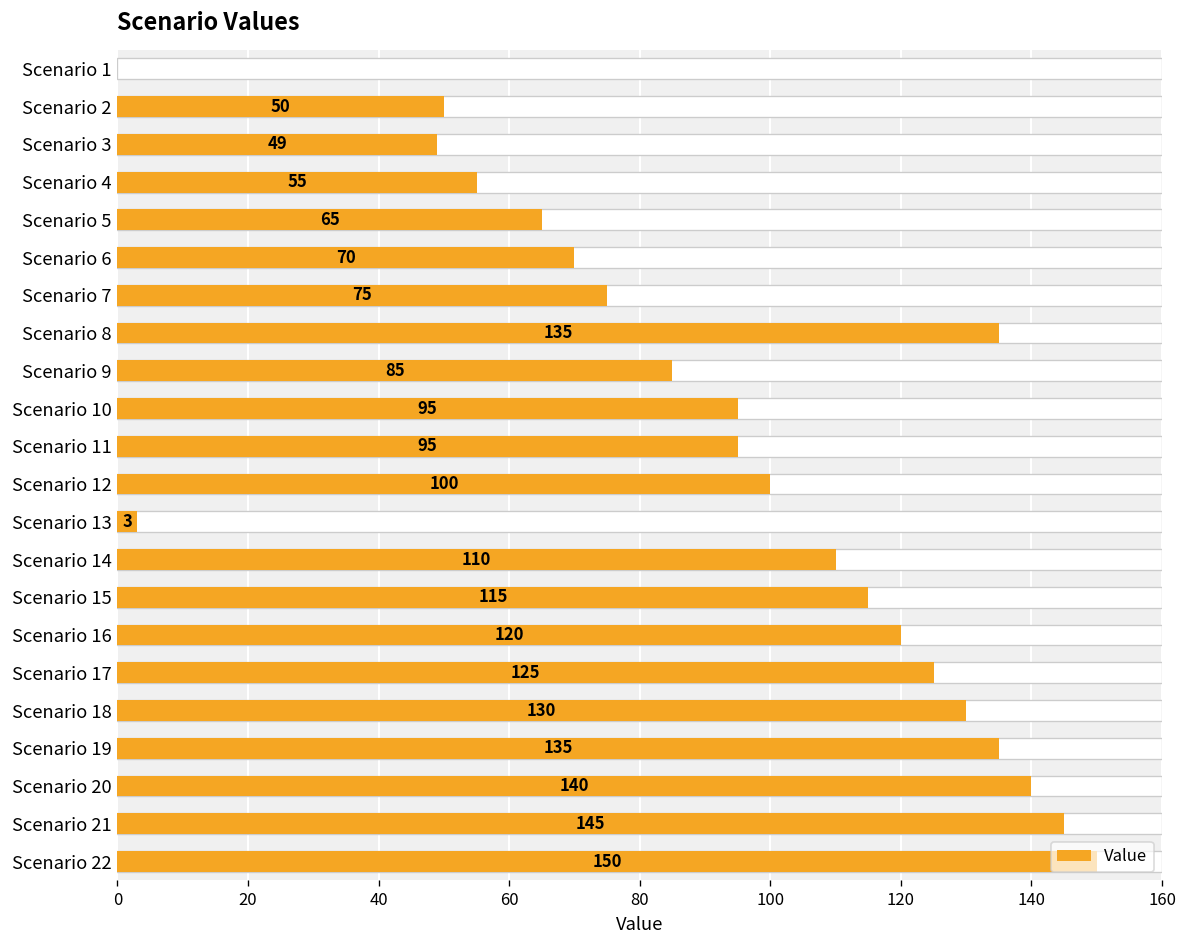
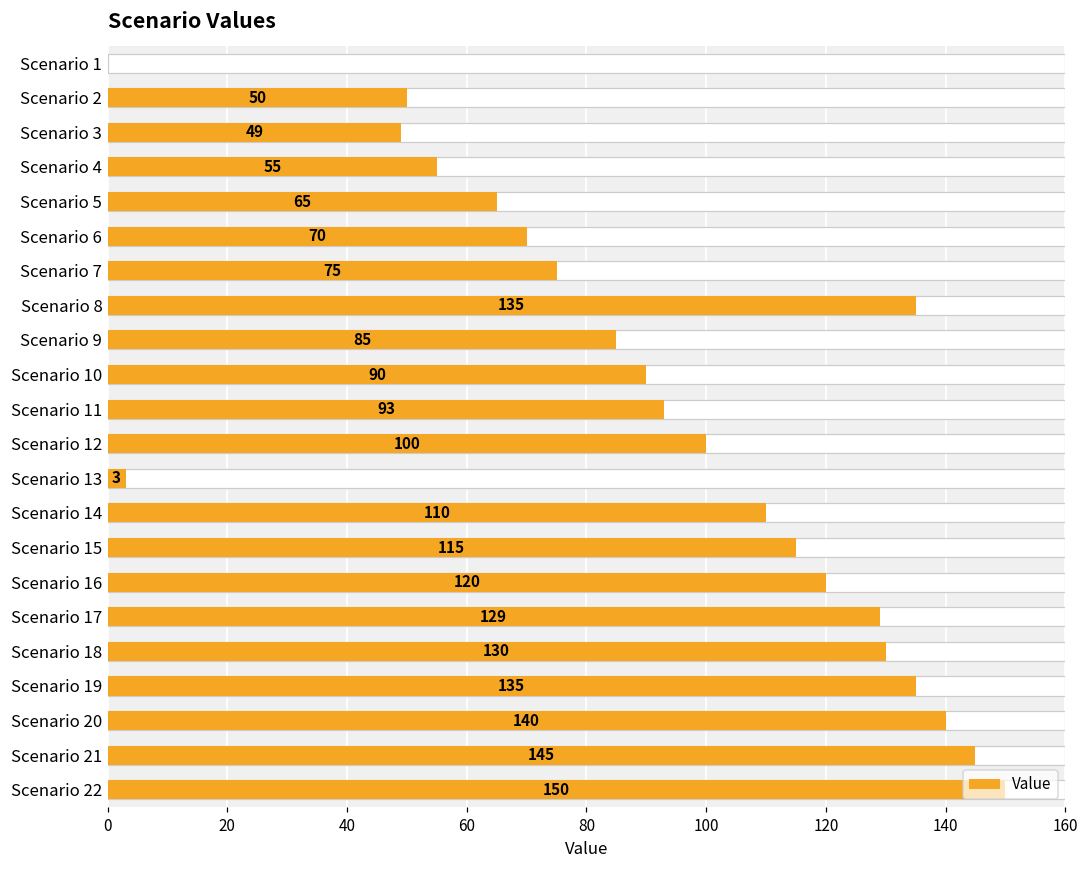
Value, Scenario 10: 95 -> 90
Value, Scenario 11: 95 -> 93
Value, Scenario 17: 125 -> 129
